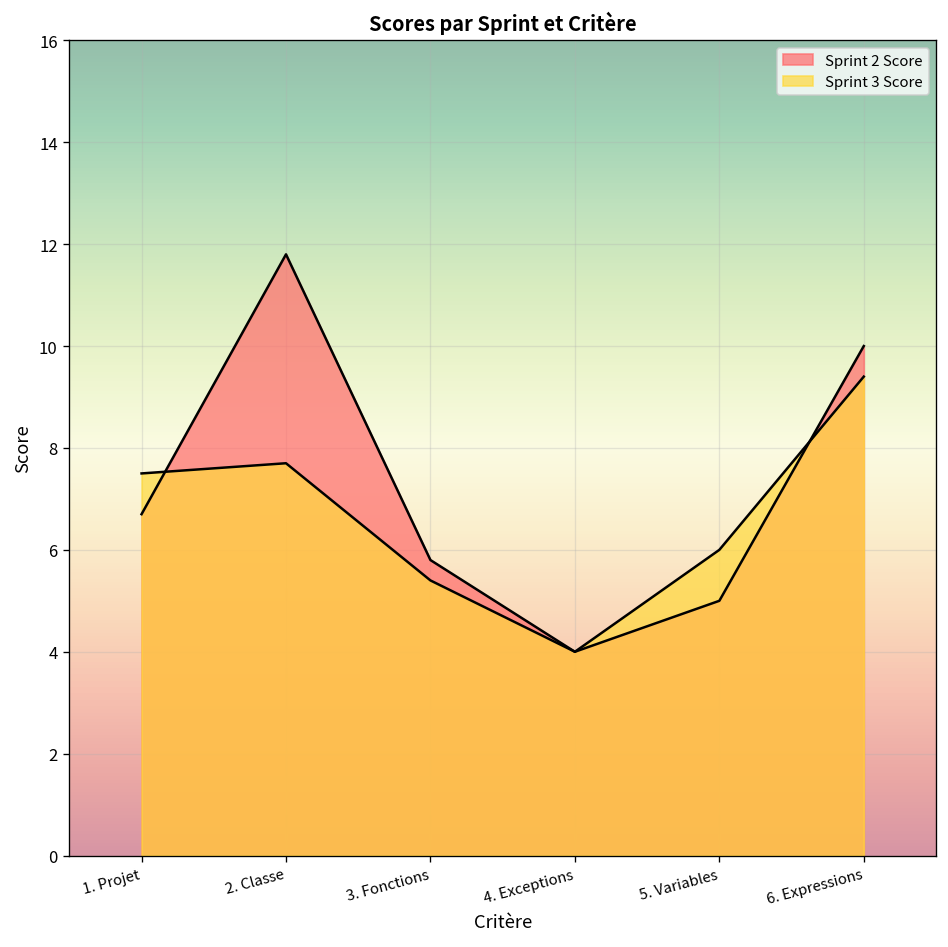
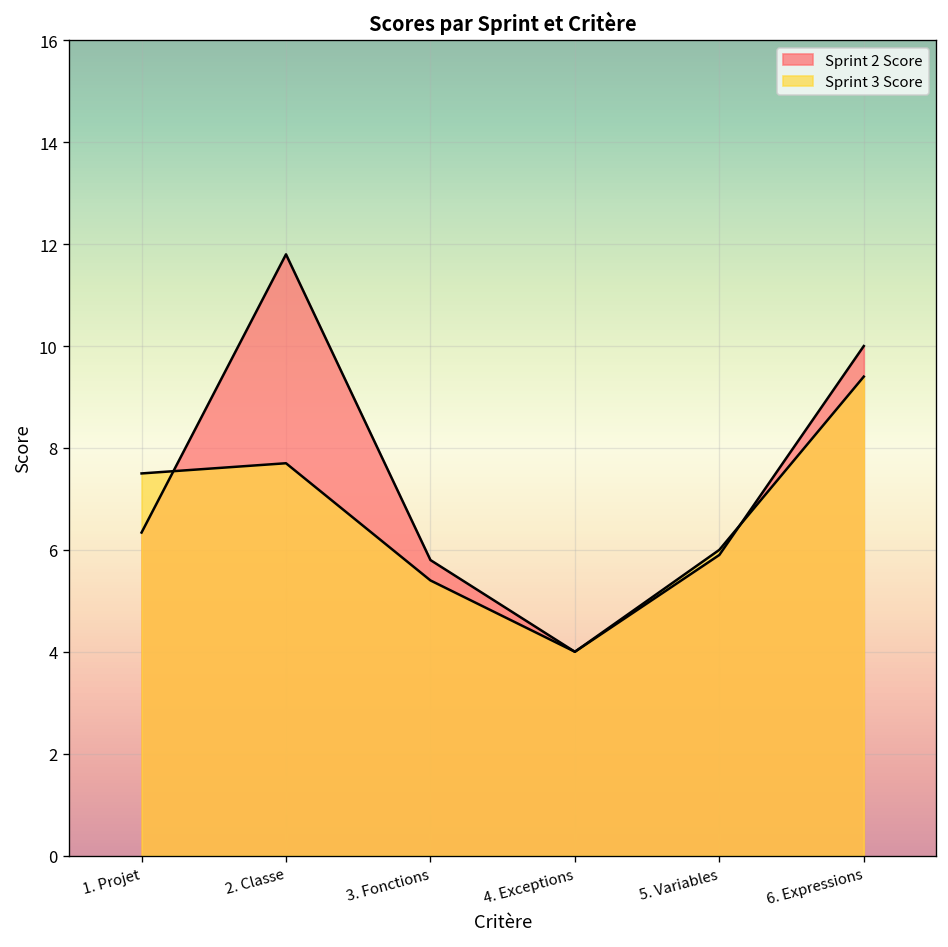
Sprint 2 Score, 1. Projet: 6.7 -> 6.3
Sprint 2 Score, 5. Variables: 5.0 -> 5.9
